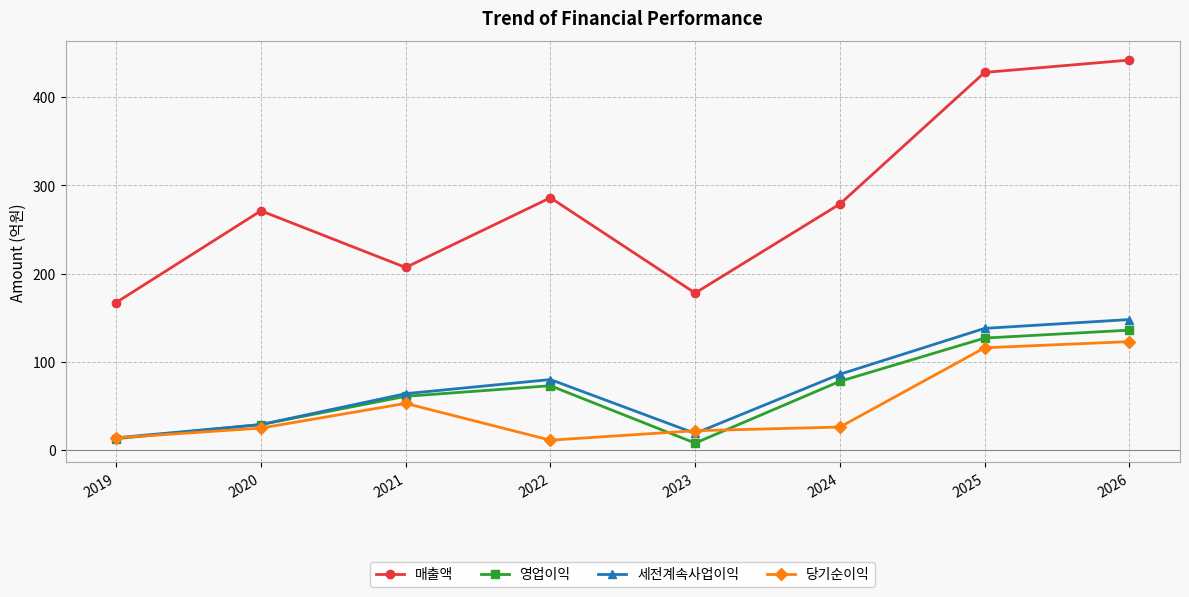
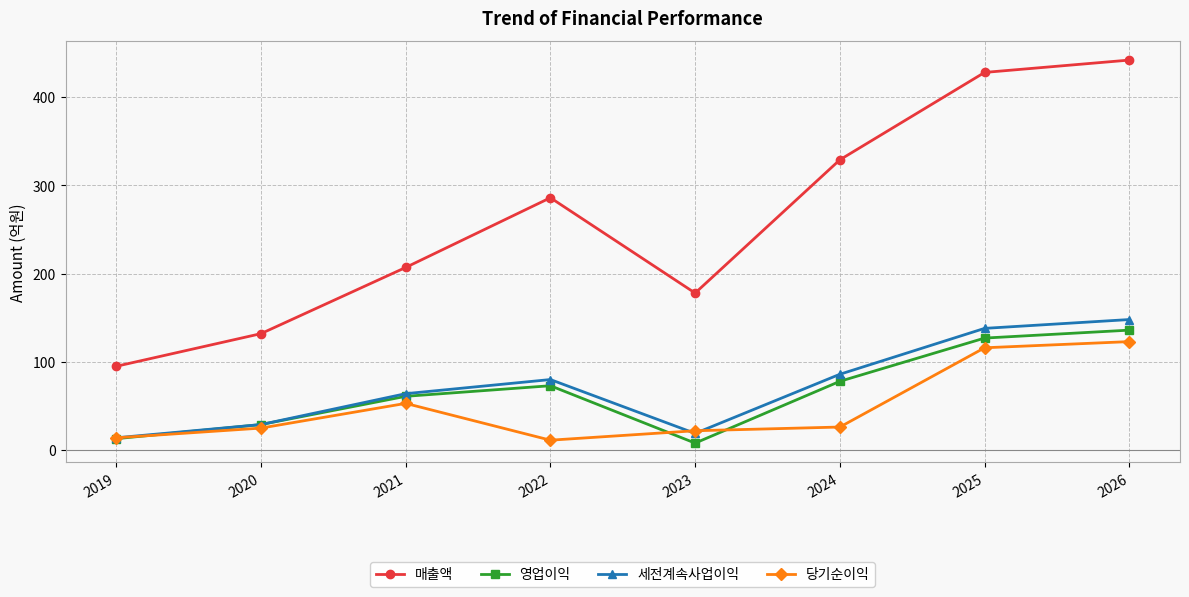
매출액, 2019: 170 -> 100
매출액, 2020: 270 -> 130
매출액, 2024: 280 -> 330
